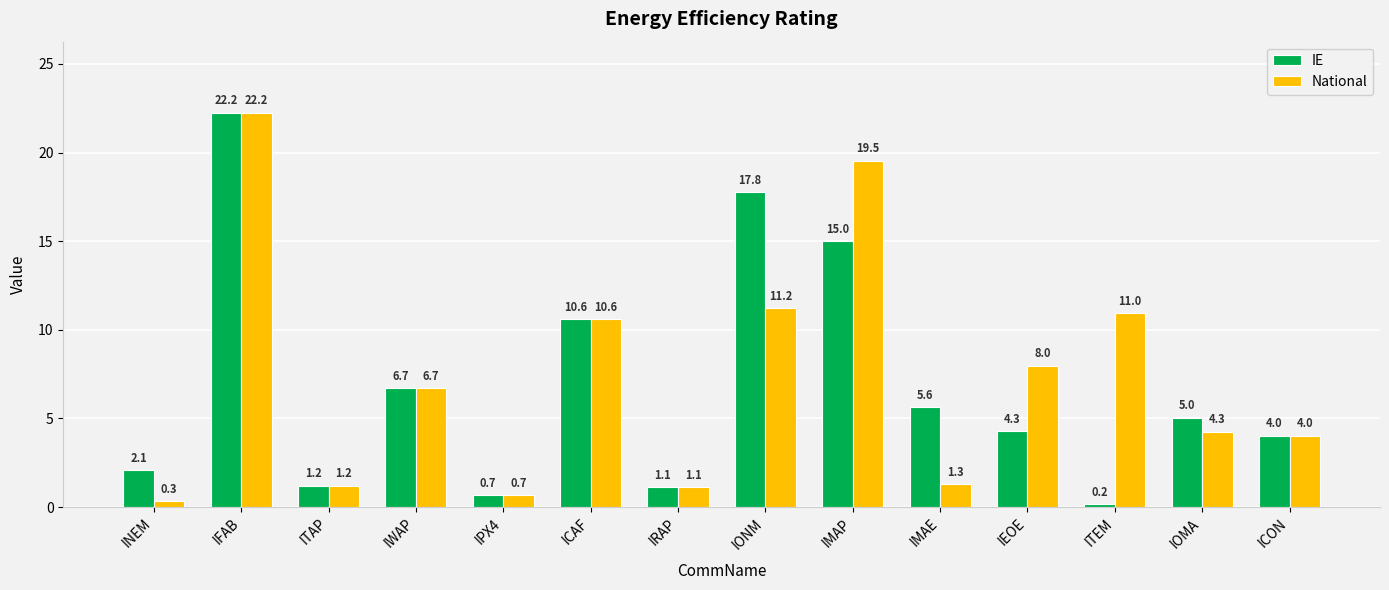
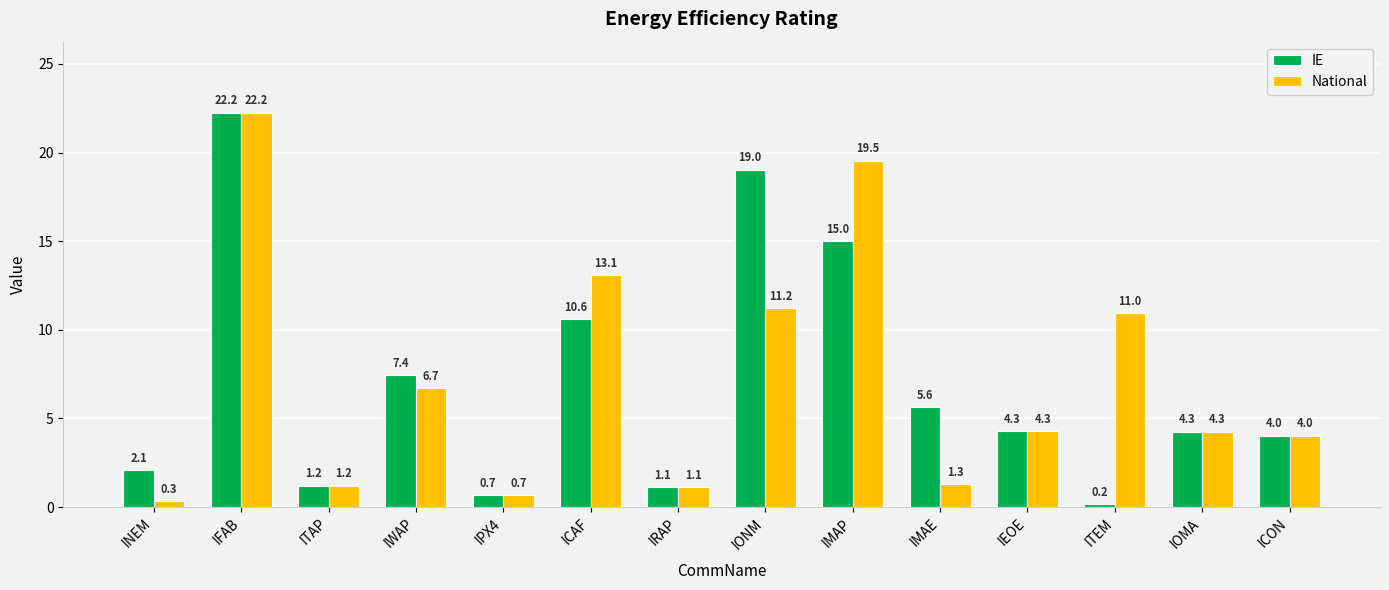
IE, IWAP: 6.7 -> 7.4
National, ICAF: 10.6 -> 13.1
IE, IONM: 17.8 -> 19.0
National, IEOE: 8.0 -> 4.3
IE, IOMA: 5.0 -> 4.3
